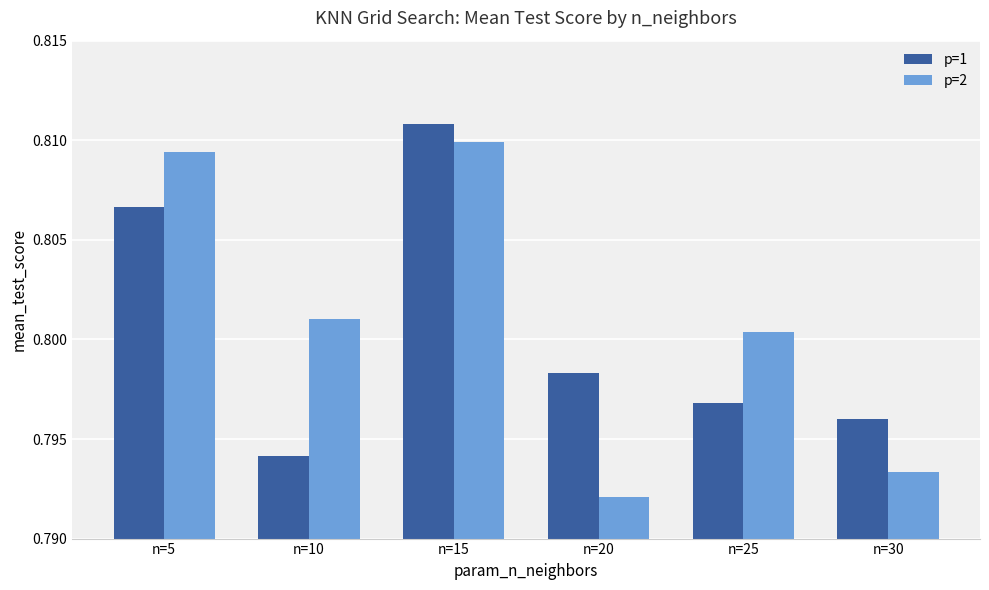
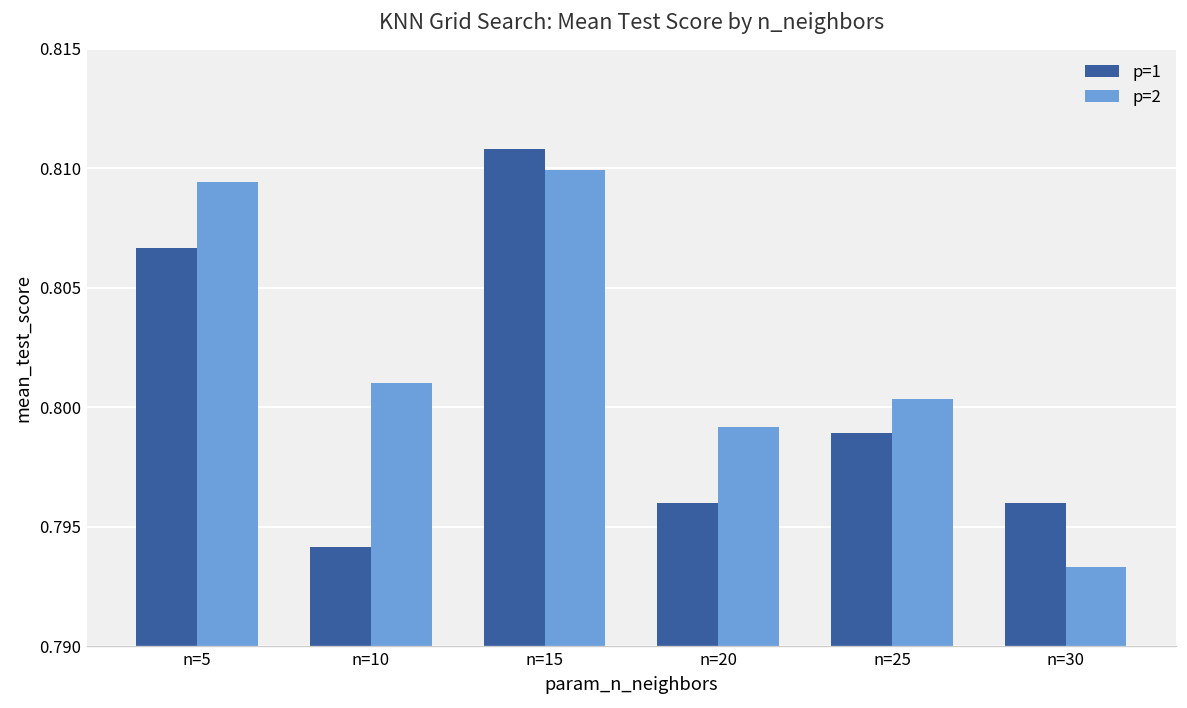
p=1, n=20: 0.7983 -> 0.7960
p=2, n=20: 0.7921 -> 0.7992
p=1, n=25: 0.7968 -> 0.7989
